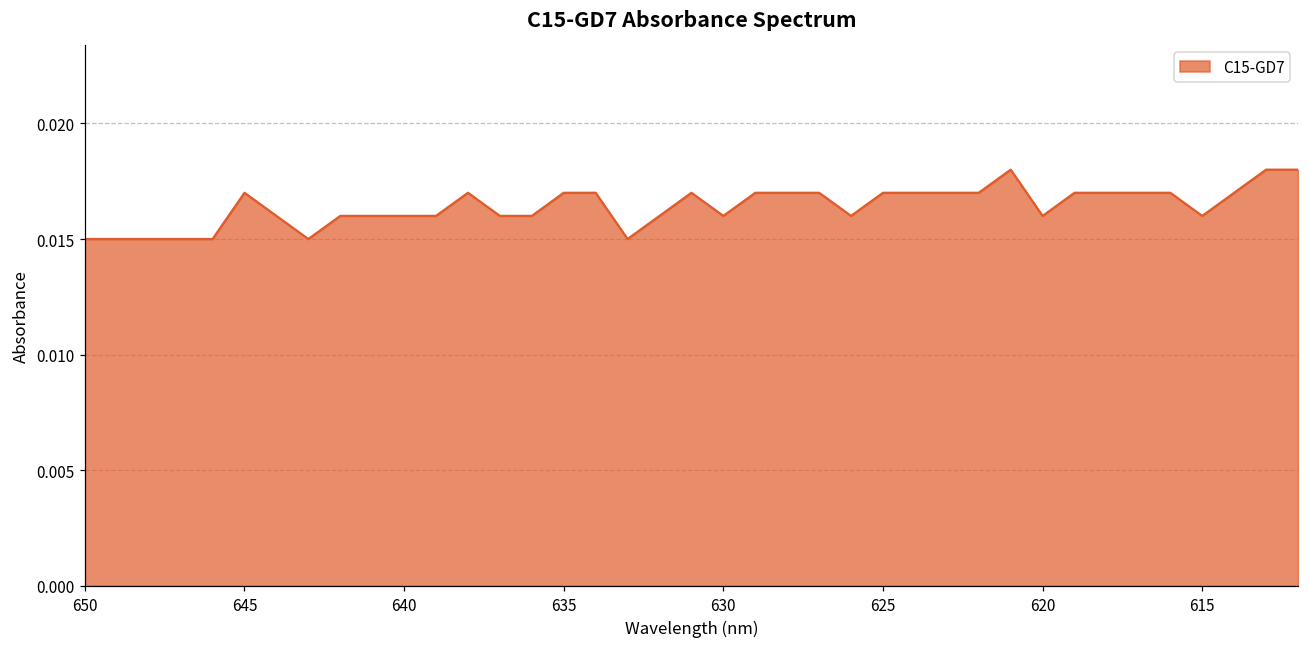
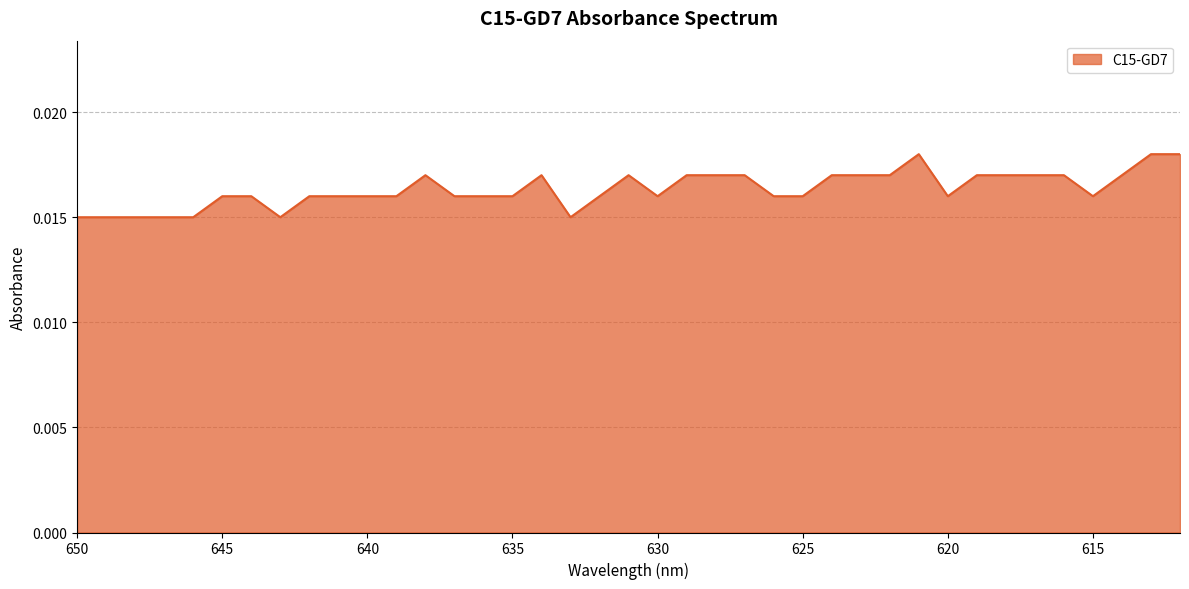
645: 0.017 -> 0.016
635: 0.017 -> 0.016
625: 0.017 -> 0.016
